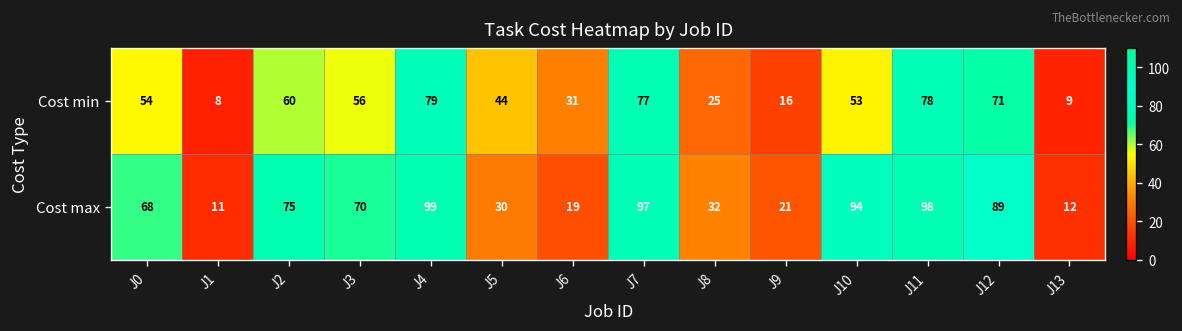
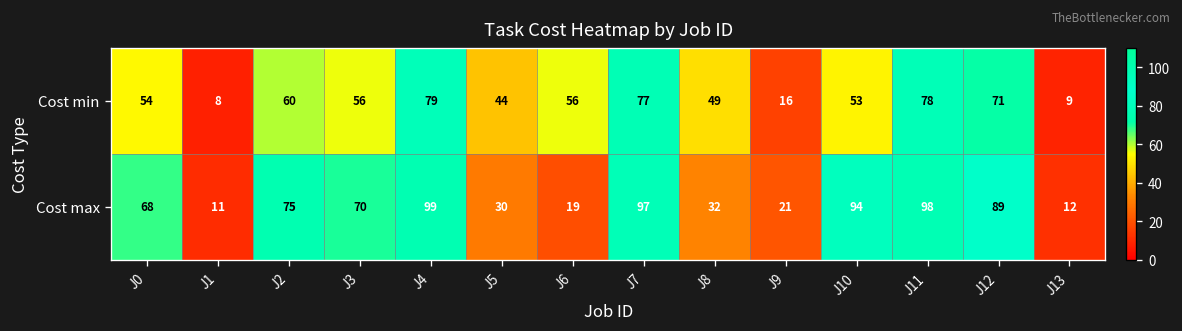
Cost min, J6: 31 -> 56
Cost min, J8: 25 -> 49
